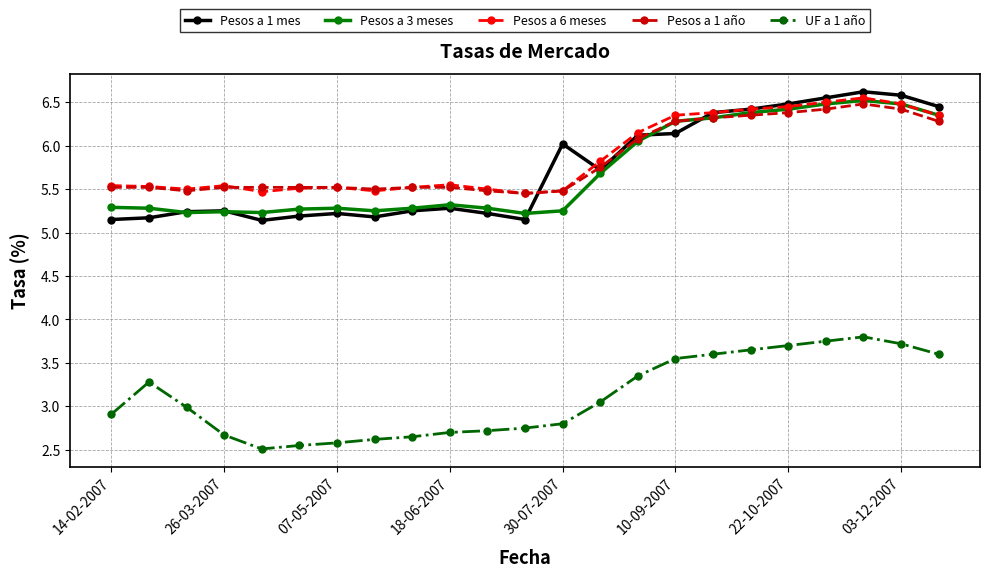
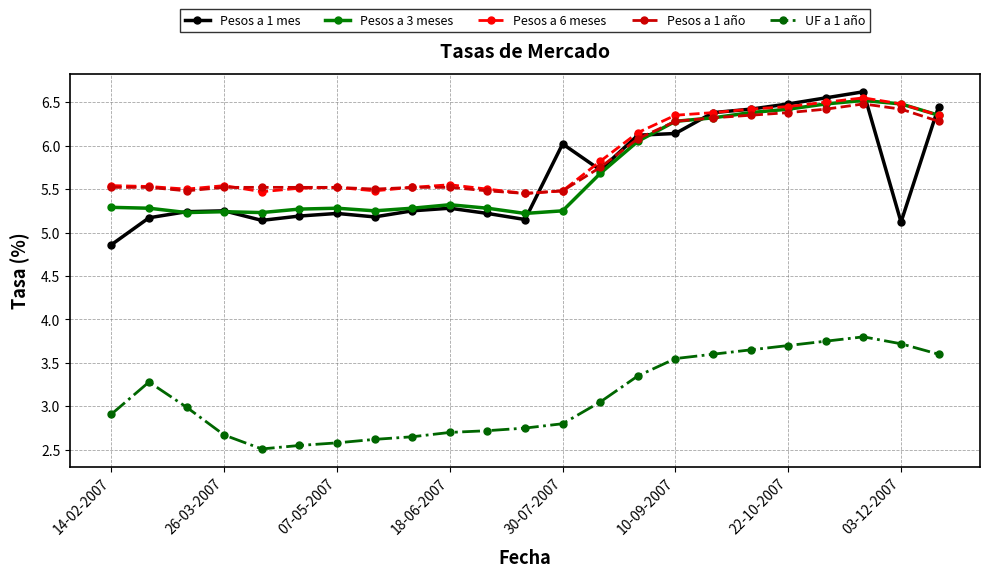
Pesos a 1 mes, 14-02-2007: 5.2 -> 4.9
Pesos a 1 mes, 03-12-2007: 6.6 -> 5.1
